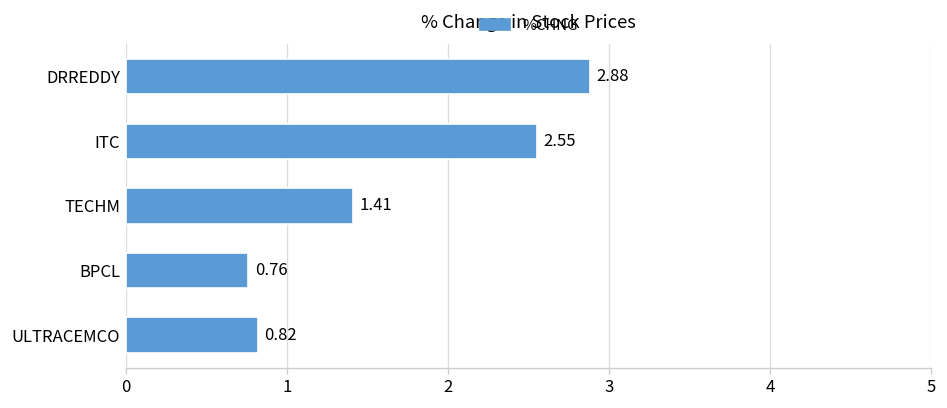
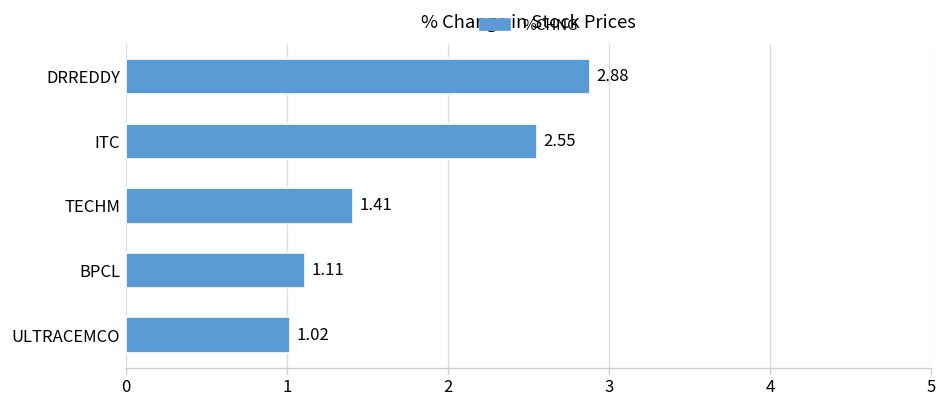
BPCL: 0.76 -> 1.11
ULTRACEMCO: 0.82 -> 1.02
